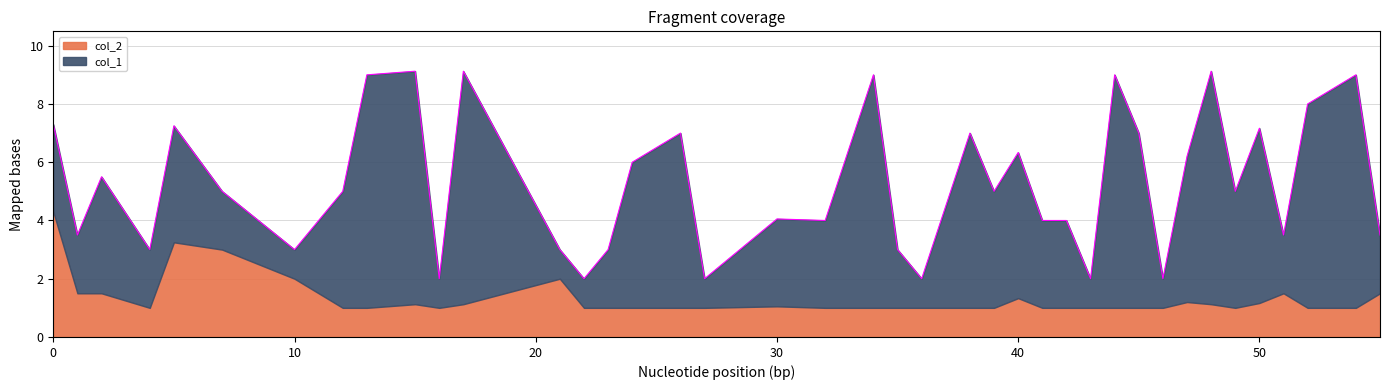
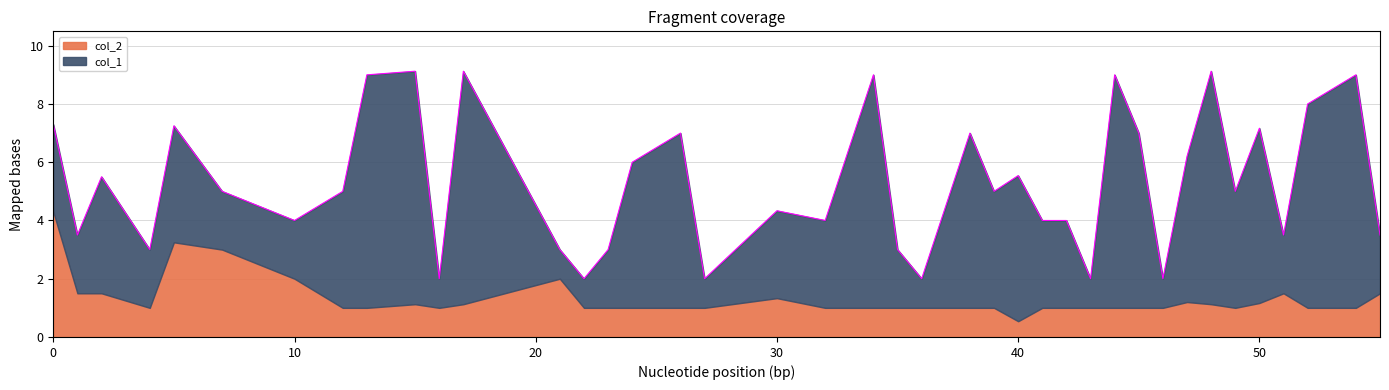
col_1, 10: 1 -> 2
col_2, 30: 1.1 -> 1.3
col_2, 40: 1.3 -> 0.5
